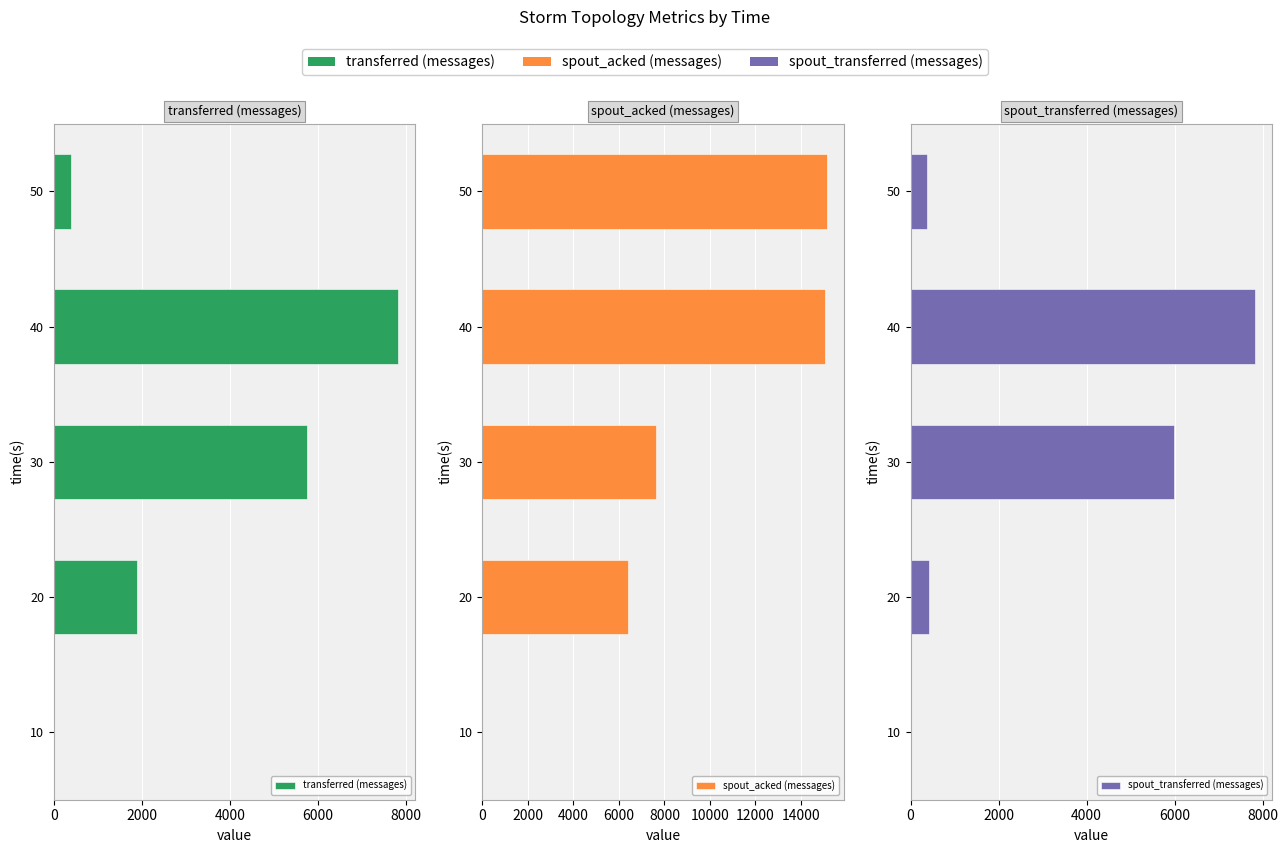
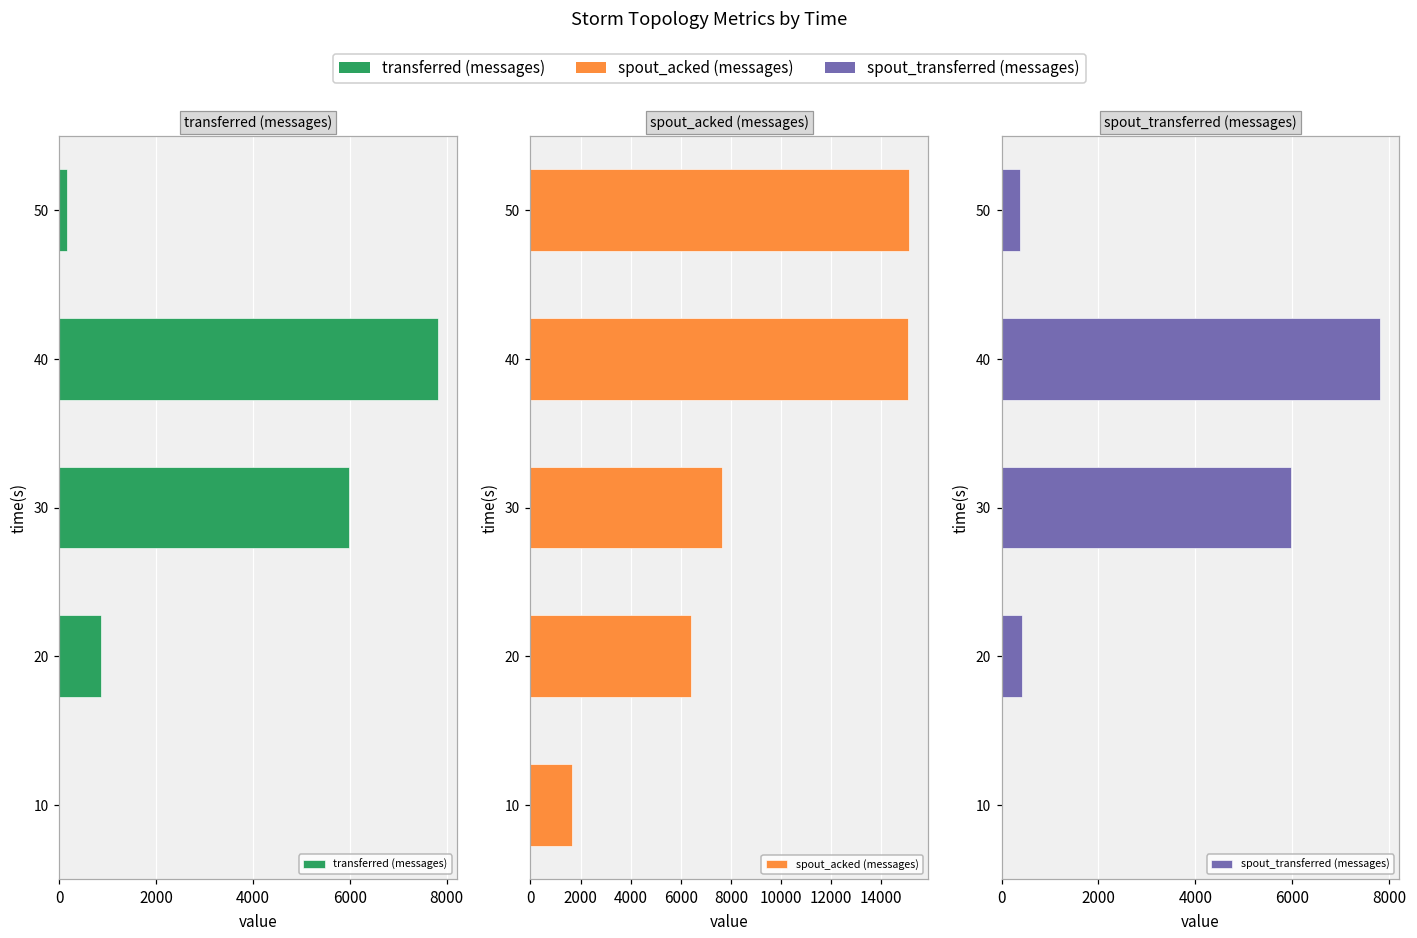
transferred (messages), 50: 400 -> 200
transferred (messages), 30: 5700 -> 6000
transferred (messages), 20: 1900 -> 900
spout_acked (messages), 10: 0 -> 1700
